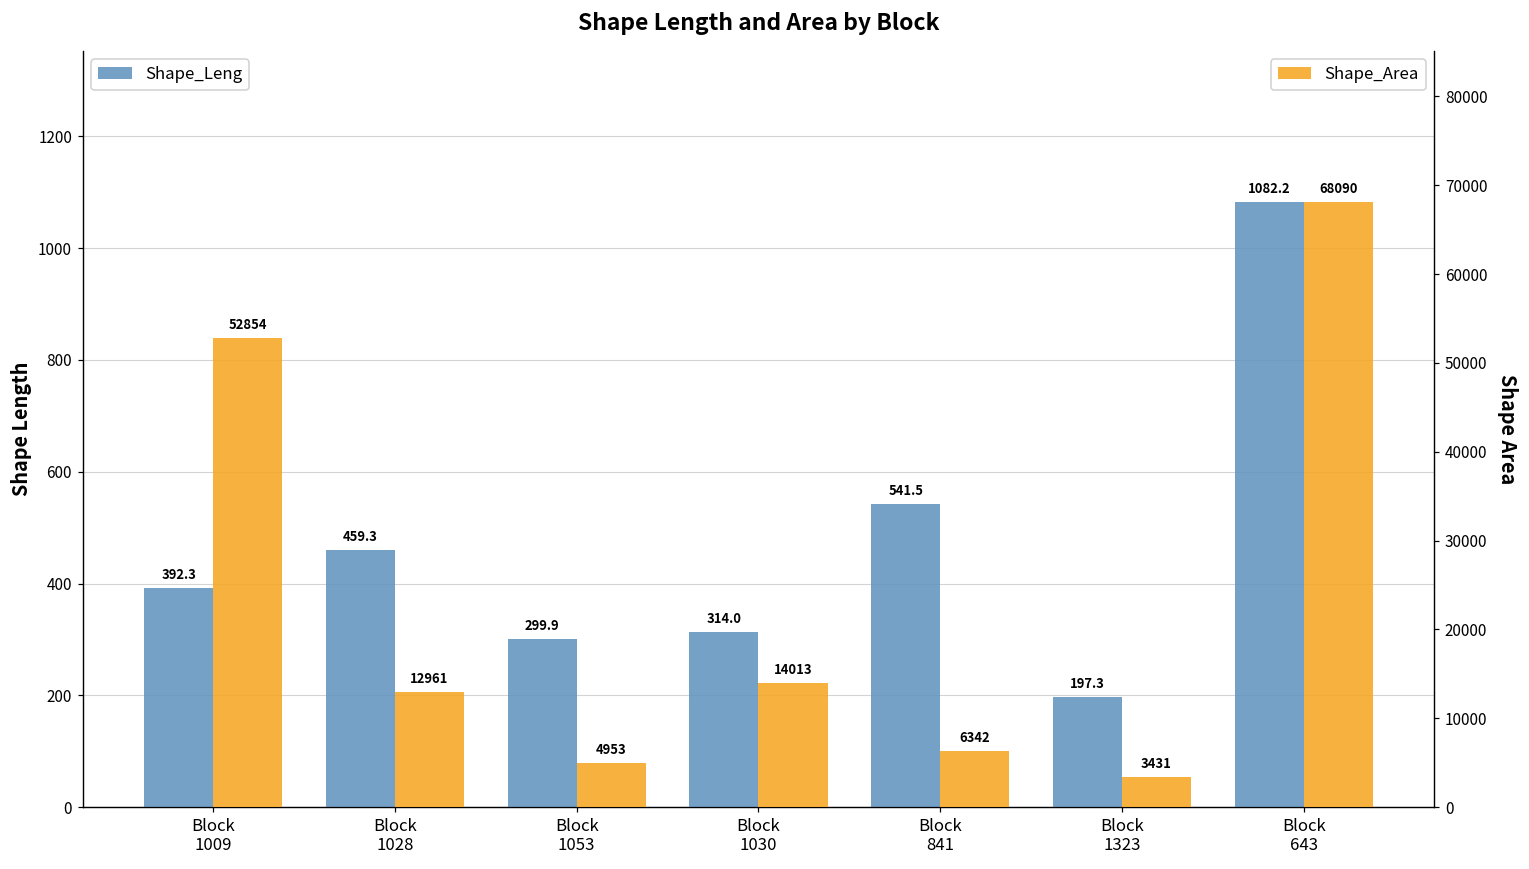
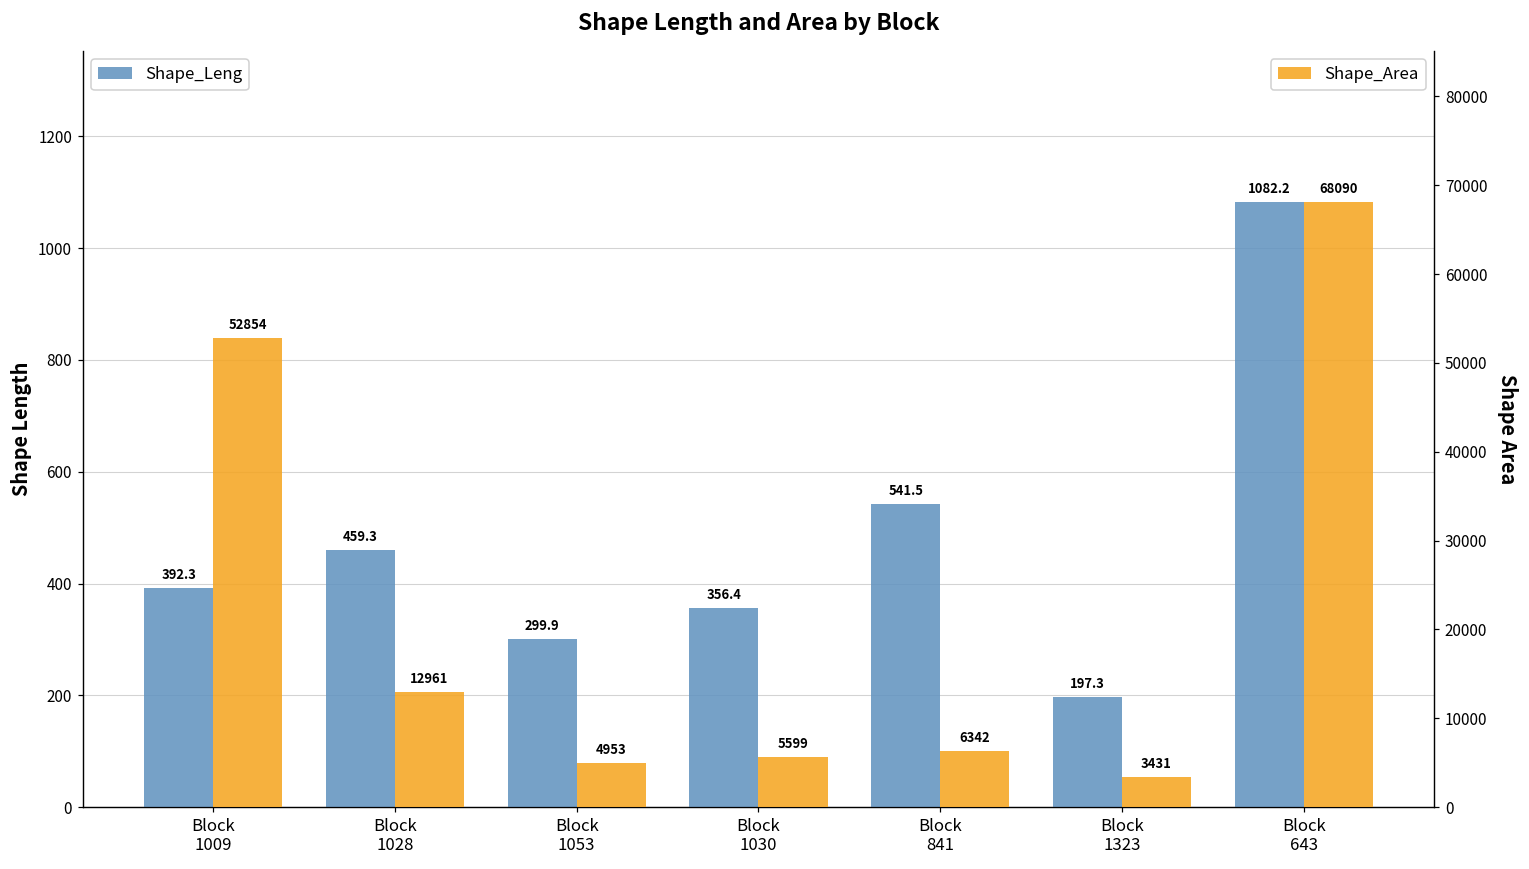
Shape_Leng, Block 1030: 314.0 -> 356.4
Shape_Area, Block 1030: 14013 -> 5599
